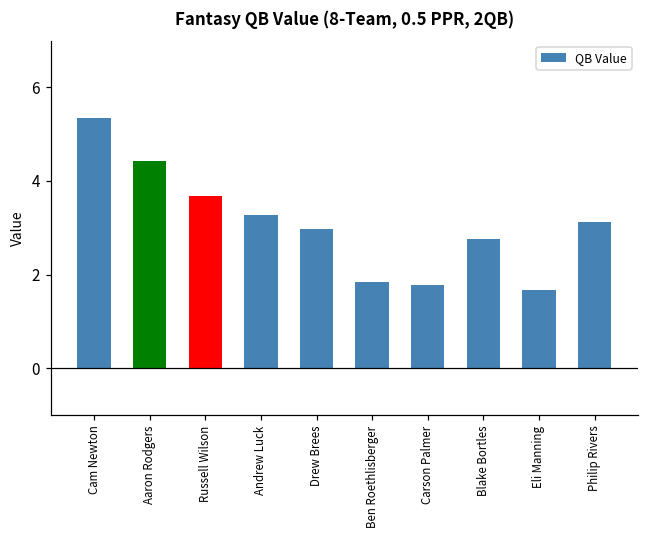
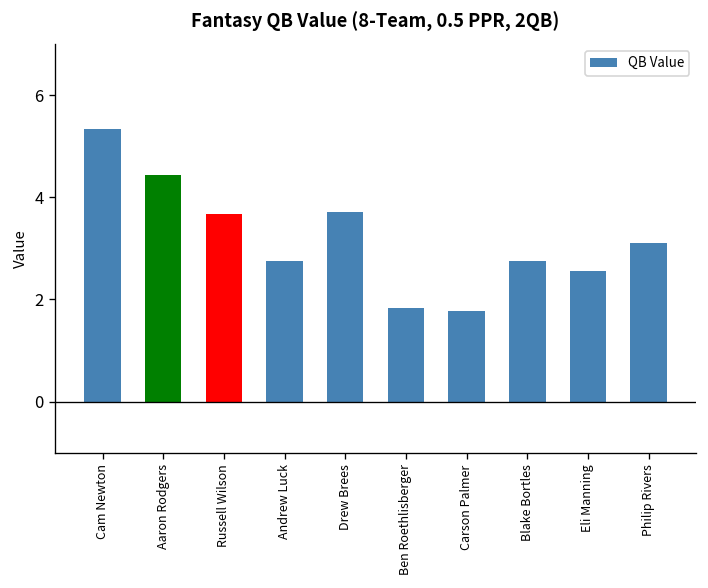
Andrew Luck: 3.3 -> 2.7
Drew Brees: 3.0 -> 3.7
Eli Manning: 1.7 -> 2.6
